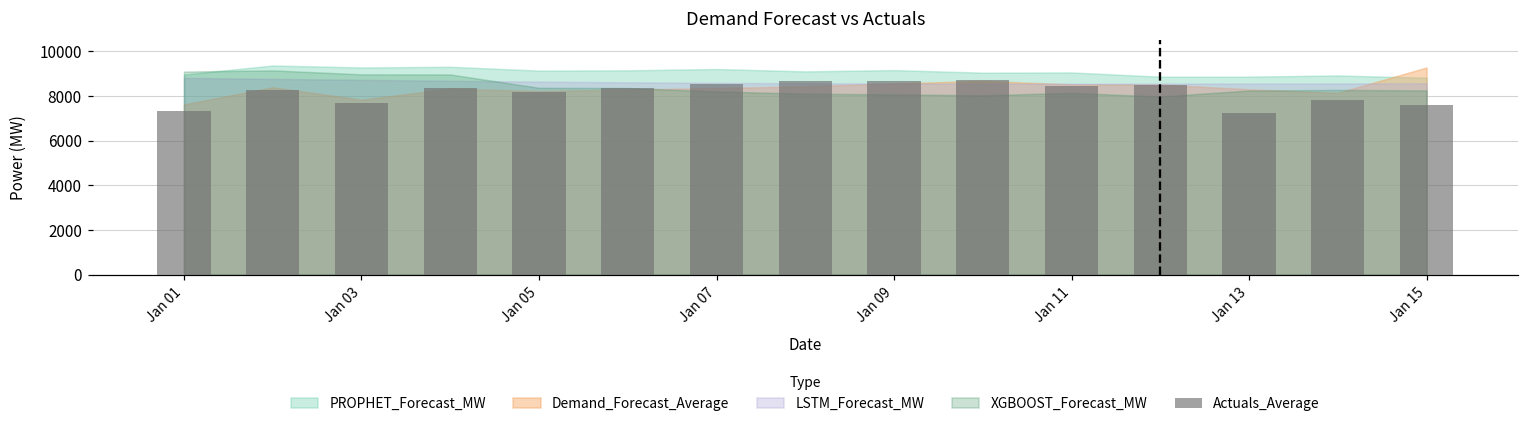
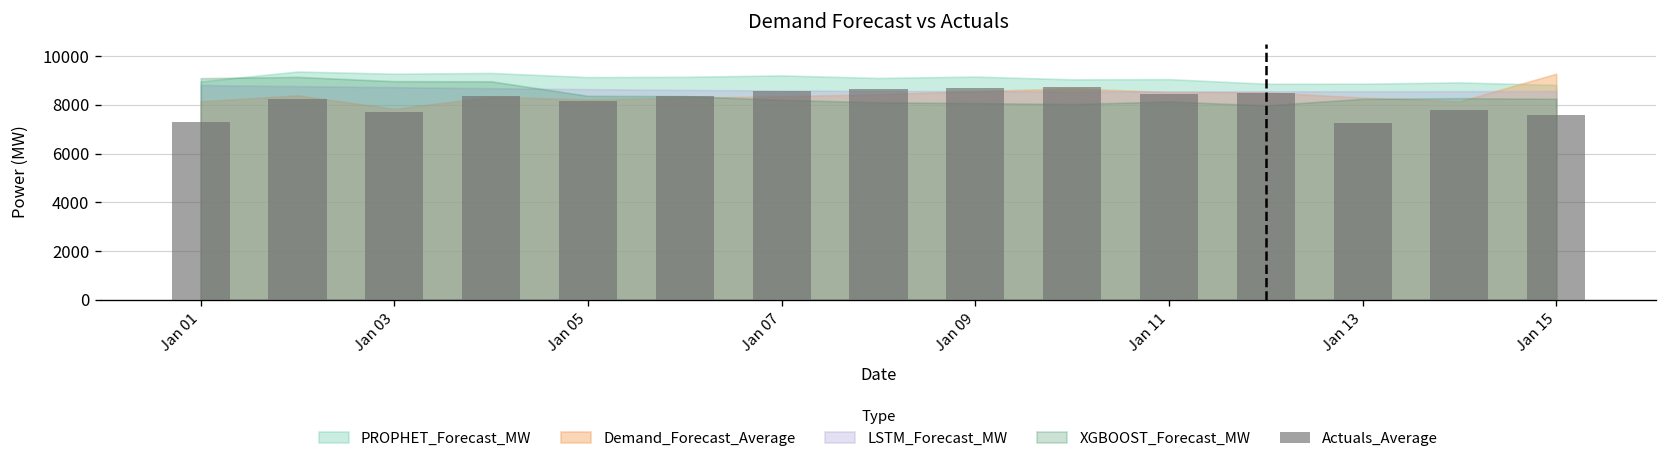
Demand_Forecast_Average, Jan 01: 7600 -> 8100
